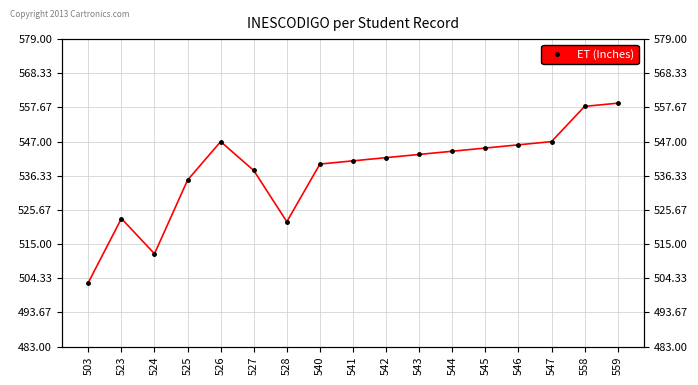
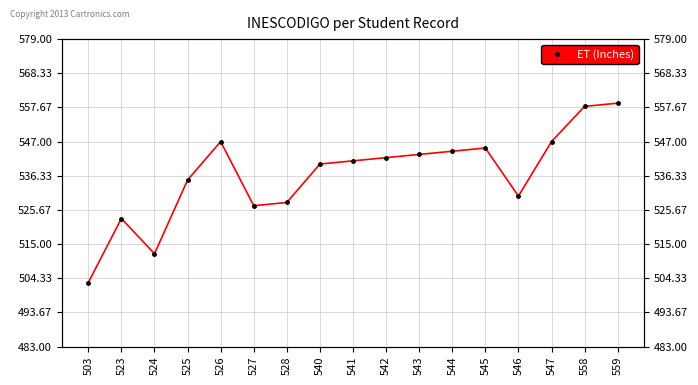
527: 538 -> 527
528: 522 -> 528
546: 546 -> 530
